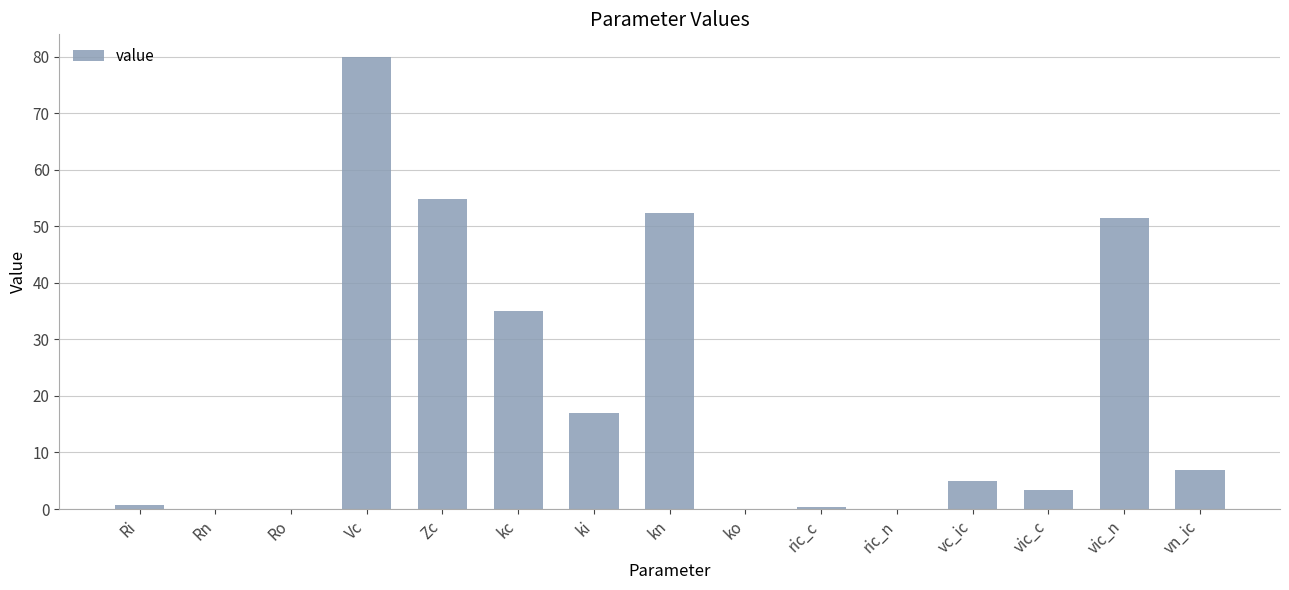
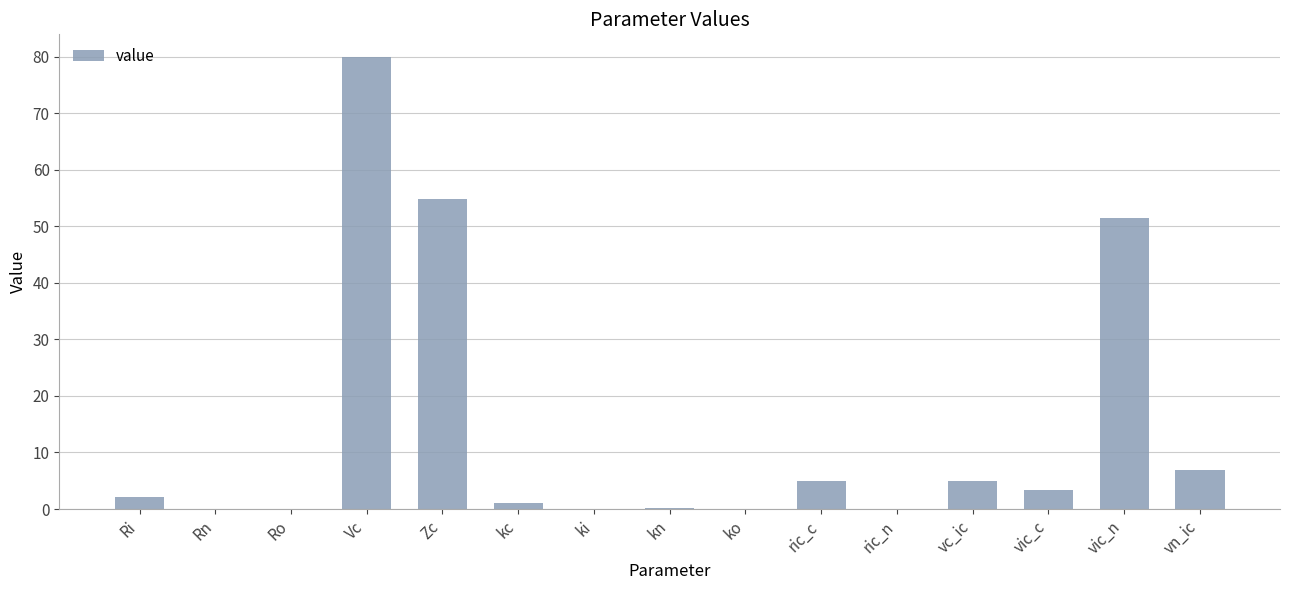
Ri: 1 -> 2
kc: 35 -> 1
ki: 17 -> 0
kn: 52 -> 0
ric_c: 0 -> 5
